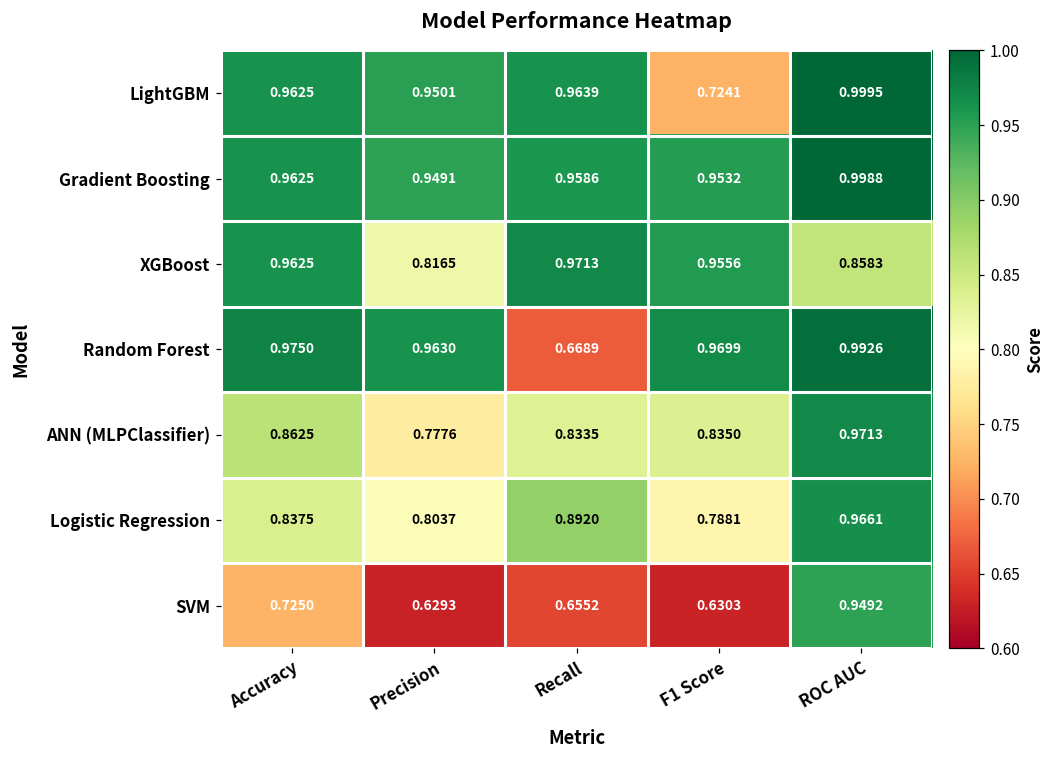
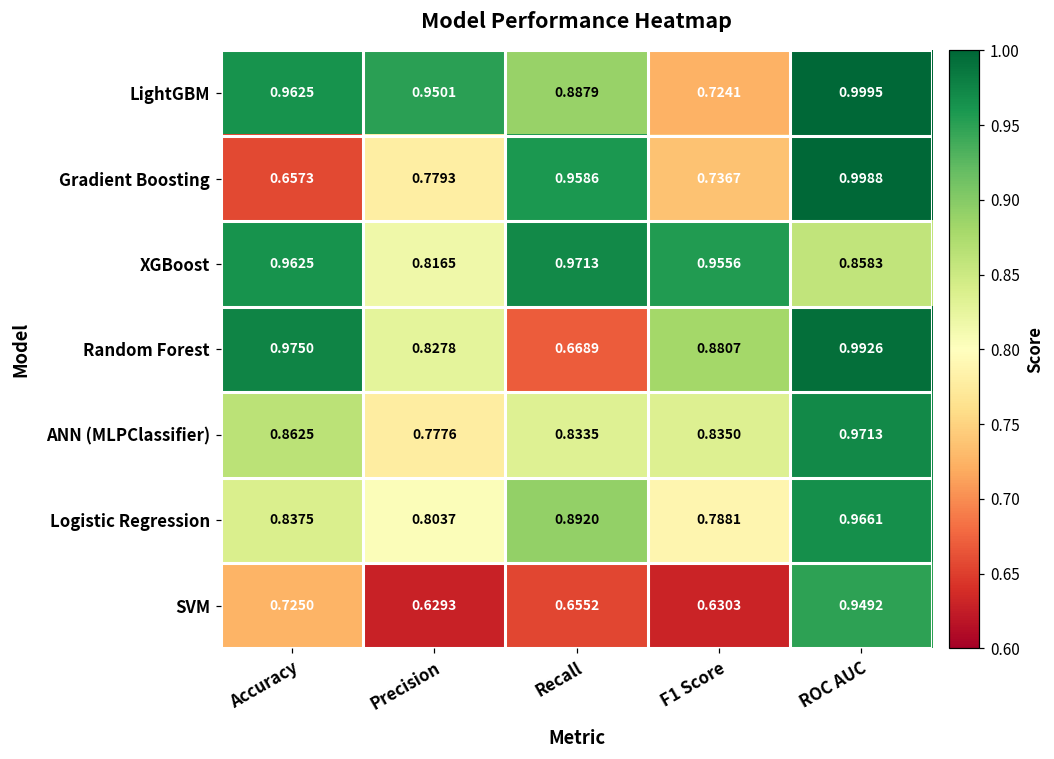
LightGBM, Recall: 0.9639 -> 0.8879
Gradient Boosting, Accuracy: 0.9625 -> 0.6573
Gradient Boosting, Precision: 0.9491 -> 0.7793
Gradient Boosting, F1 Score: 0.9532 -> 0.7367
Random Forest, Precision: 0.9630 -> 0.8278
Random Forest, F1 Score: 0.9699 -> 0.8807
